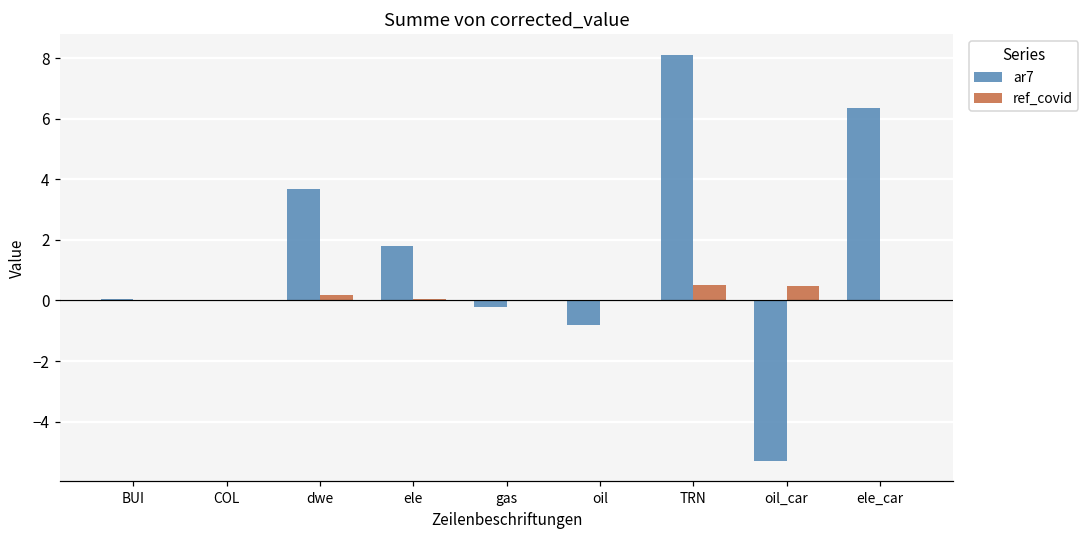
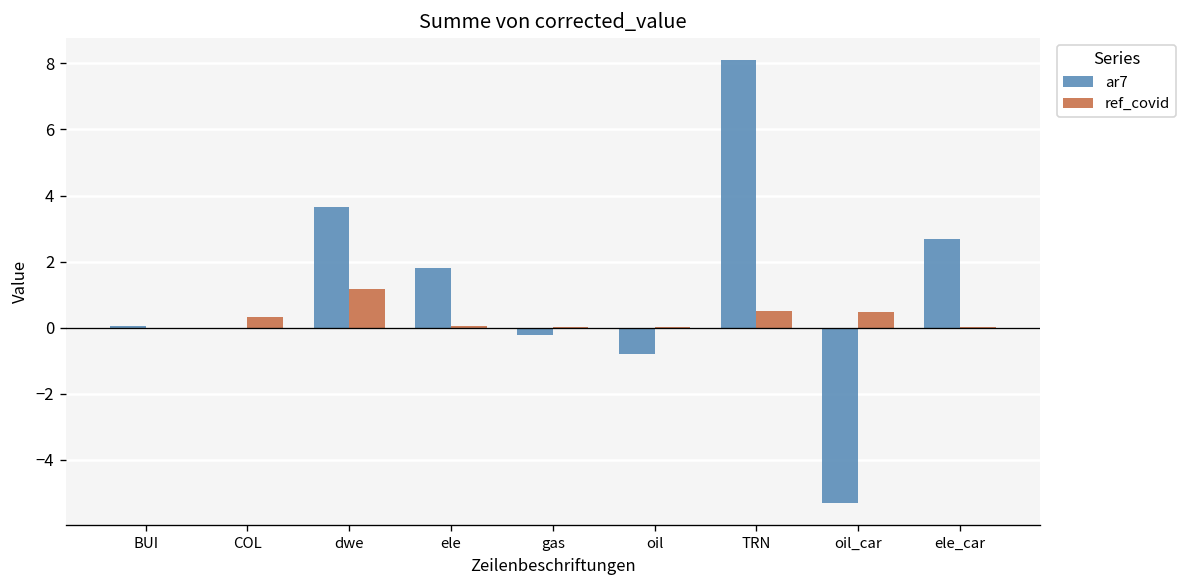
ref_covid, COL: 0.0 -> 0.3
ref_covid, dwe: 0.2 -> 1.2
ar7, ele_car: 6.3 -> 2.7
